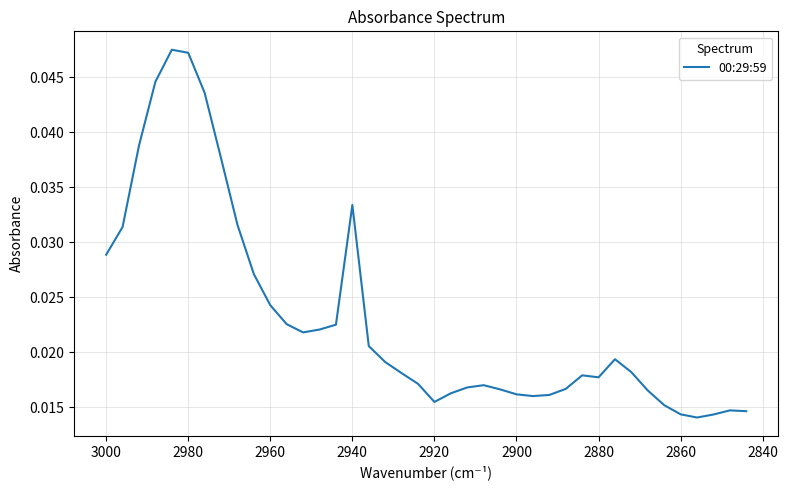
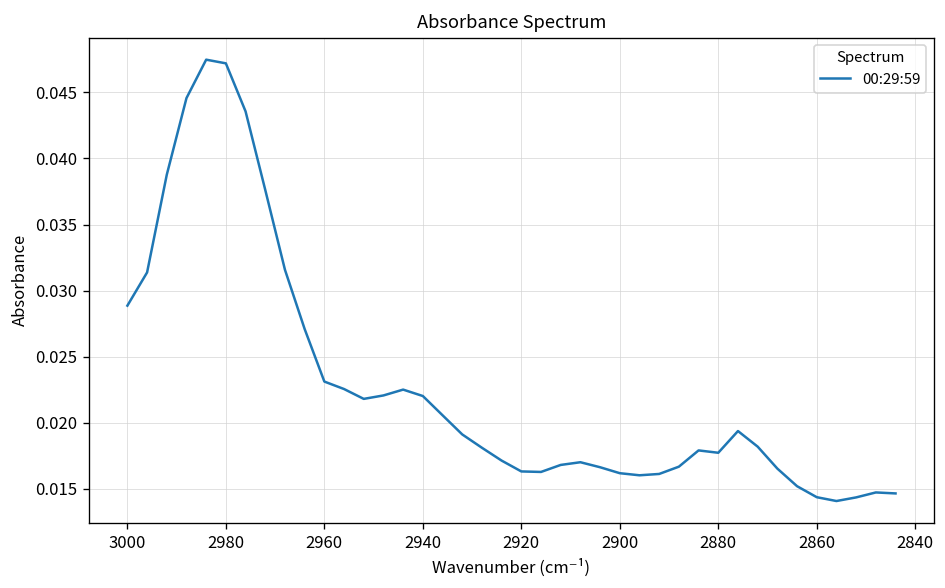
2960: 0.0243 -> 0.0231
2940: 0.0334 -> 0.0220
2920: 0.0155 -> 0.0163
